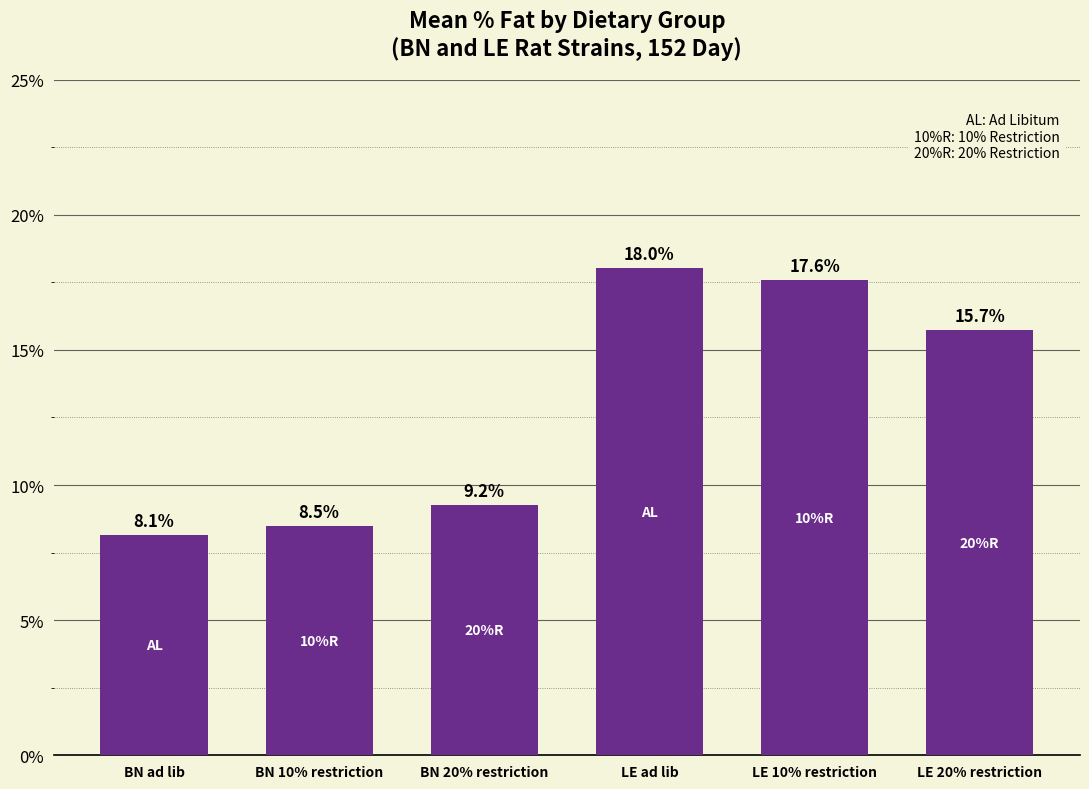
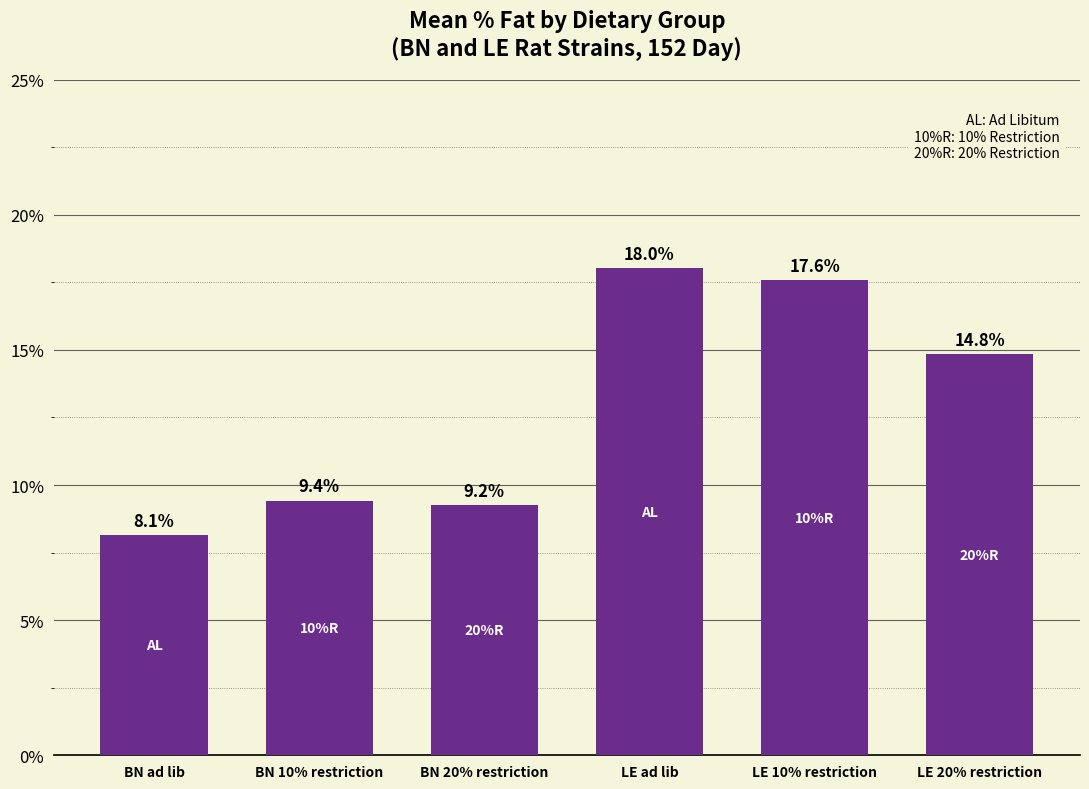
BN 10% restriction: 8.5% -> 9.4%
LE 20% restriction: 15.7% -> 14.8%
